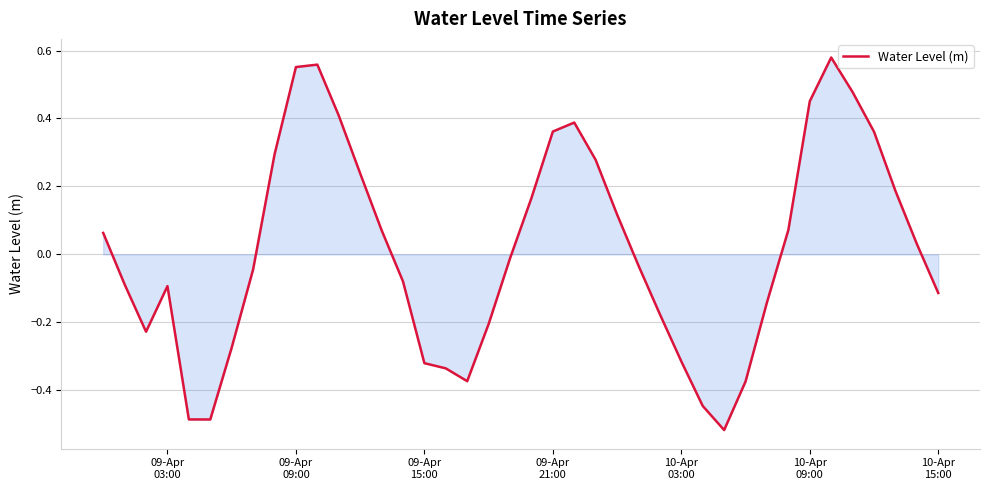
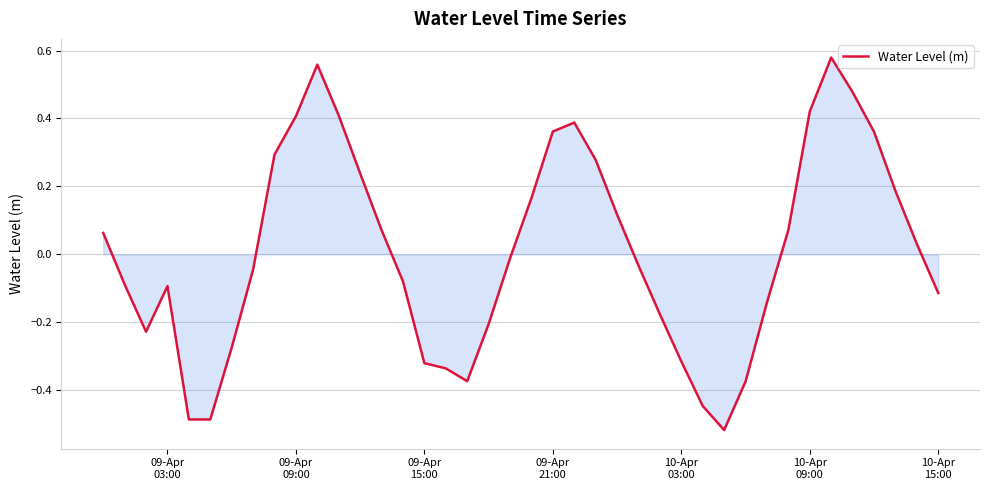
Water Level (m), 09-Apr 09:00: 0.55 -> 0.41
Water Level (m), 10-Apr 09:00: 0.45 -> 0.42
